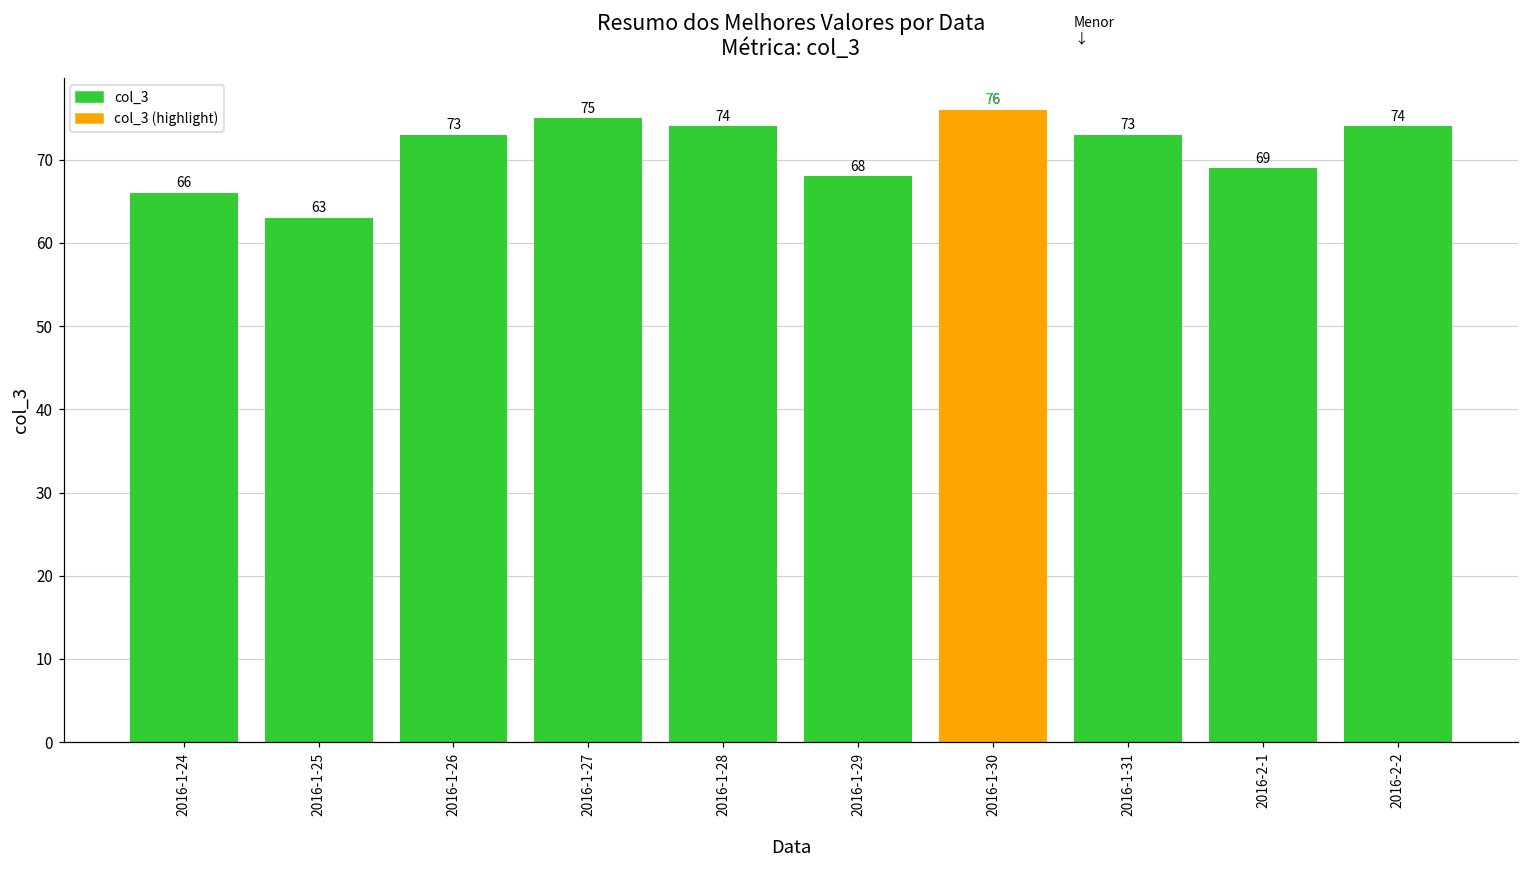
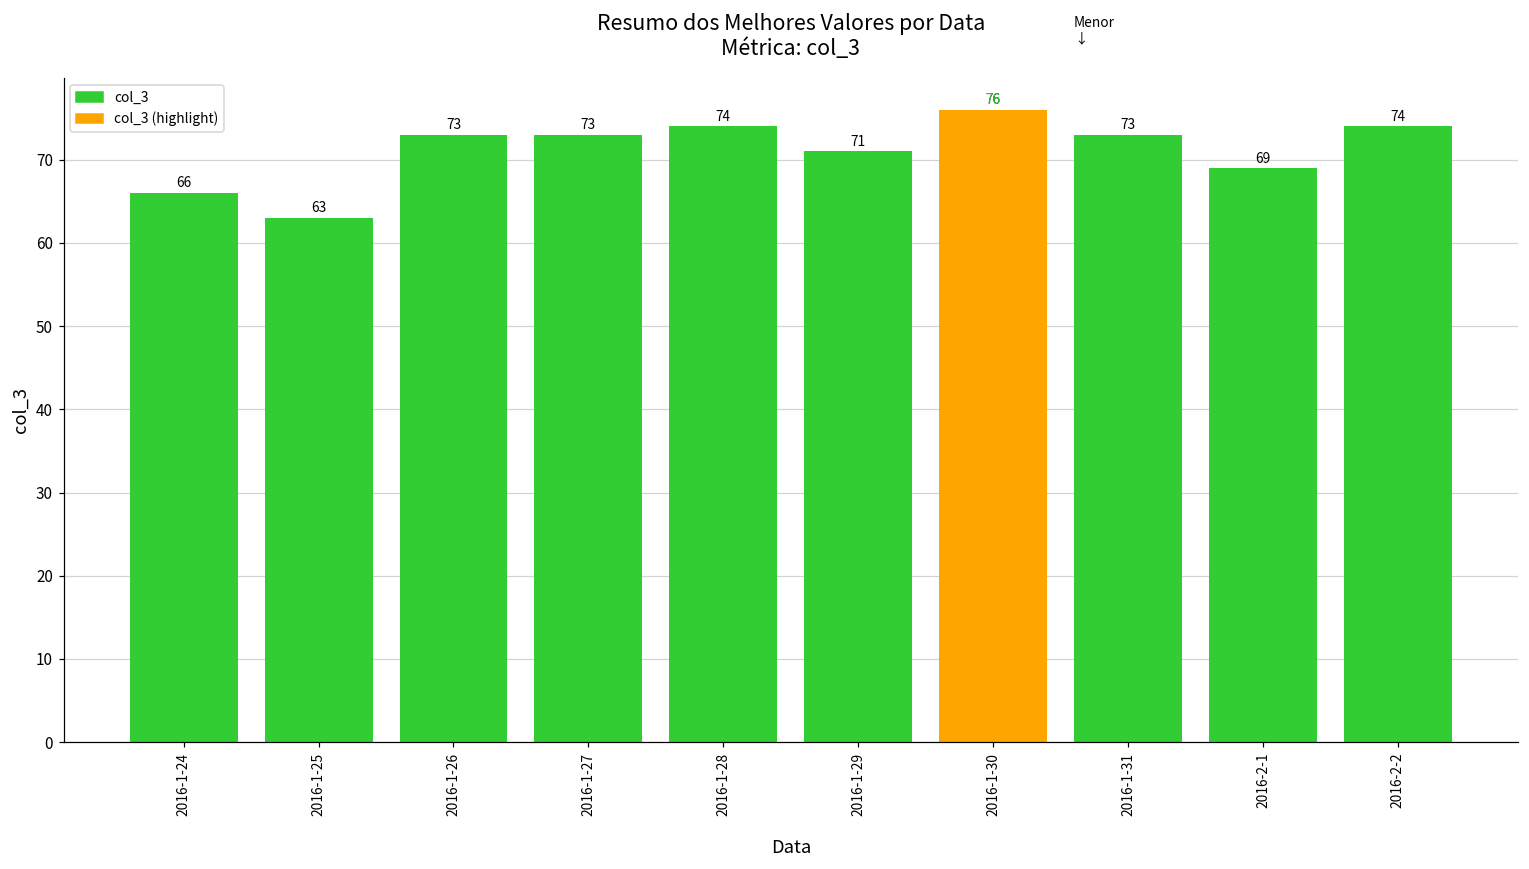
2016-1-27: 75 -> 73
2016-1-29: 68 -> 71
